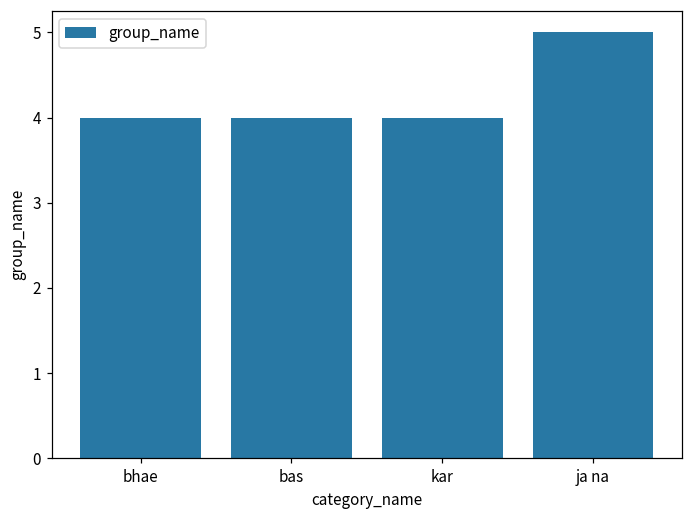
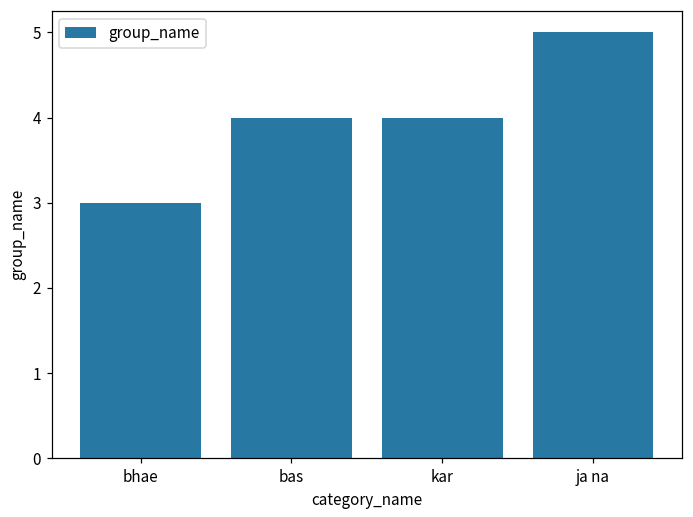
bhae: 4 -> 3
